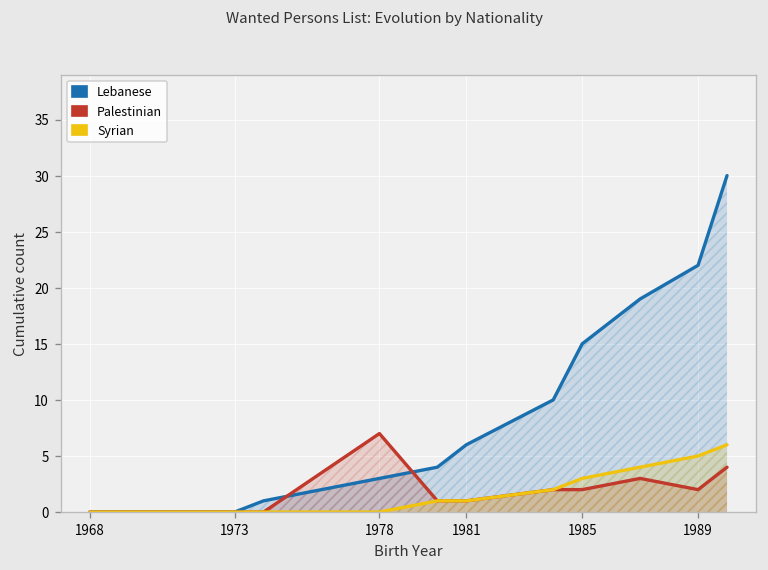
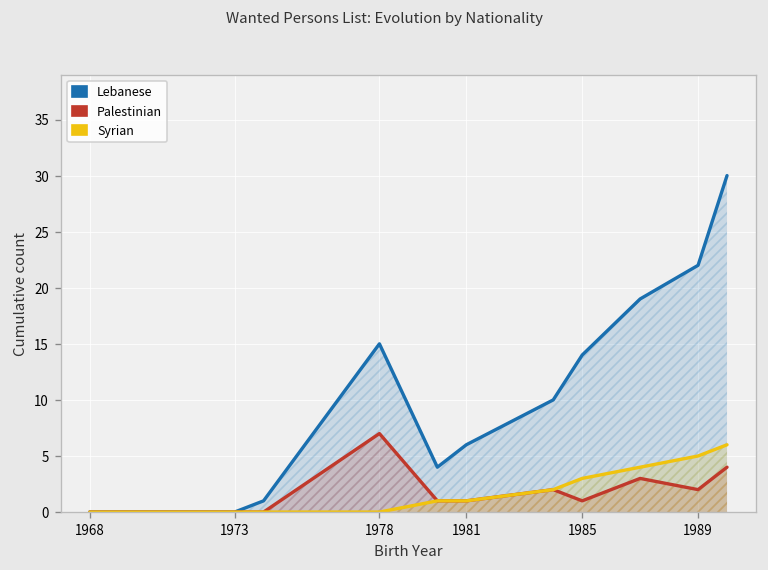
Lebanese, 1978: 3 -> 15
Lebanese, 1985: 15 -> 14
Palestinian, 1985: 2 -> 1
